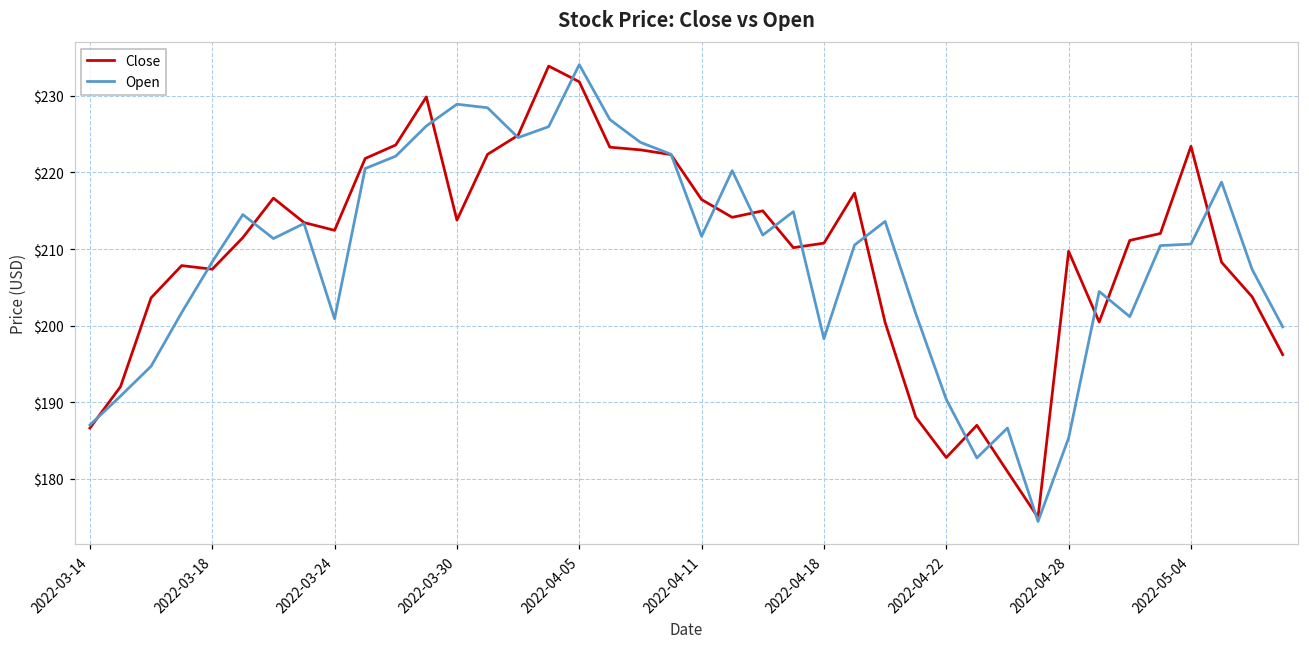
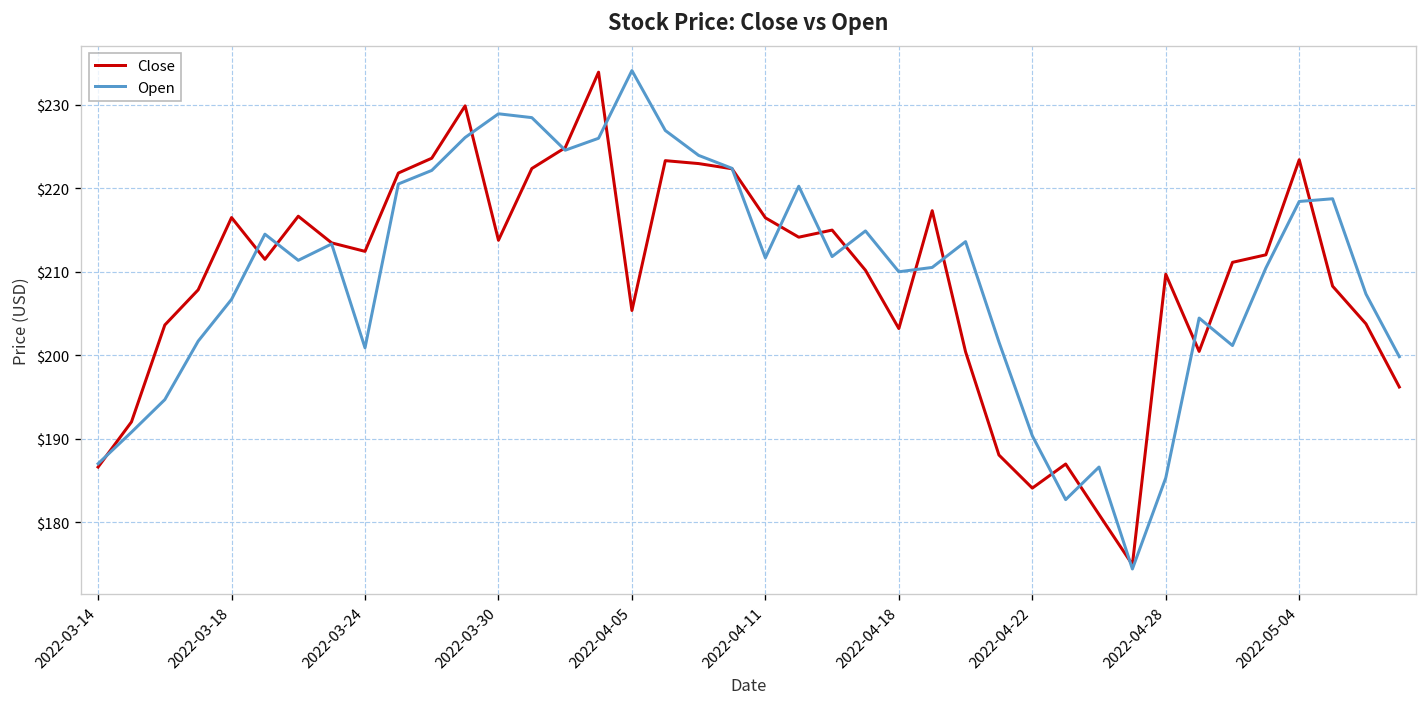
Close, 2022-03-18: $207 -> $216
Open, 2022-03-18: $208 -> $207
Close, 2022-04-05: $232 -> $205
Close, 2022-04-18: $211 -> $203
Open, 2022-04-18: $198 -> $210
Close, 2022-04-22: $183 -> $184
Open, 2022-05-04: $211 -> $218
